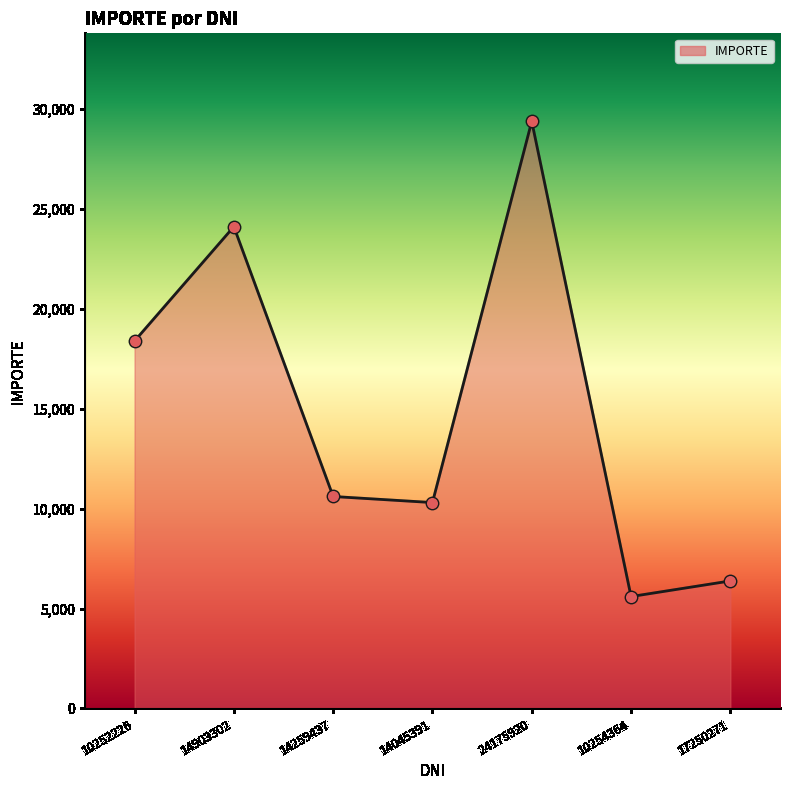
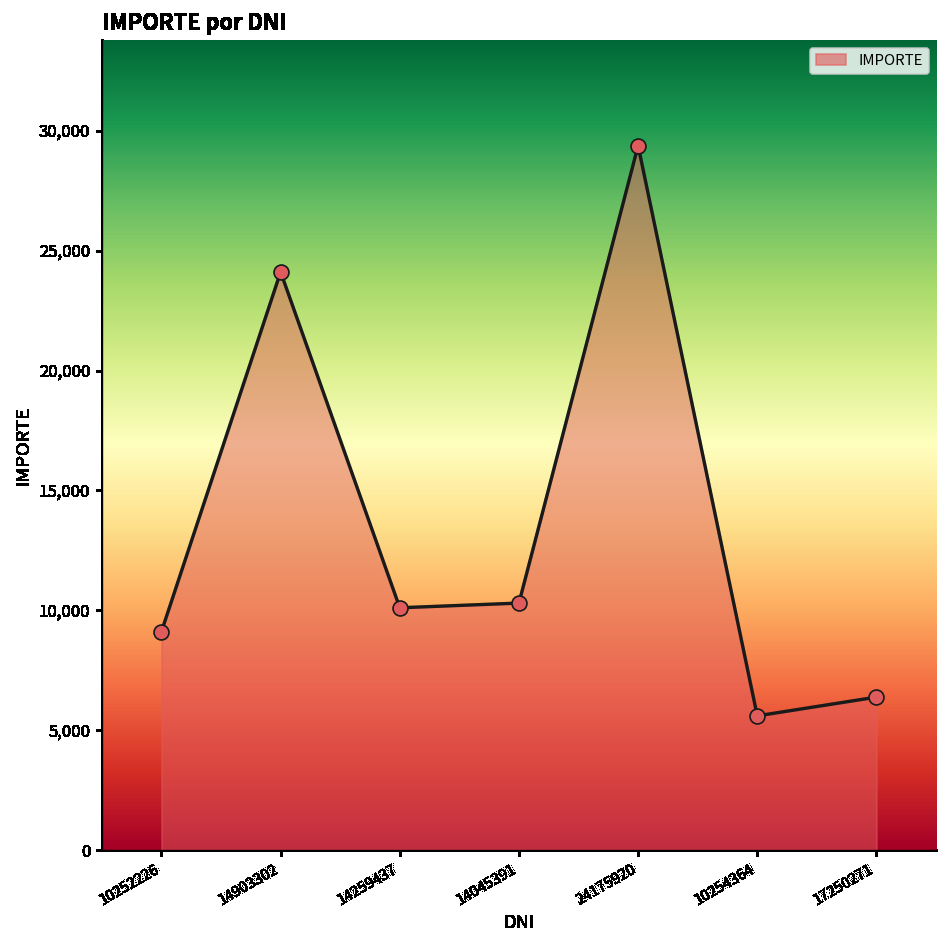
10252226: 18,400 -> 9,100
14259437: 10,600 -> 10,100
